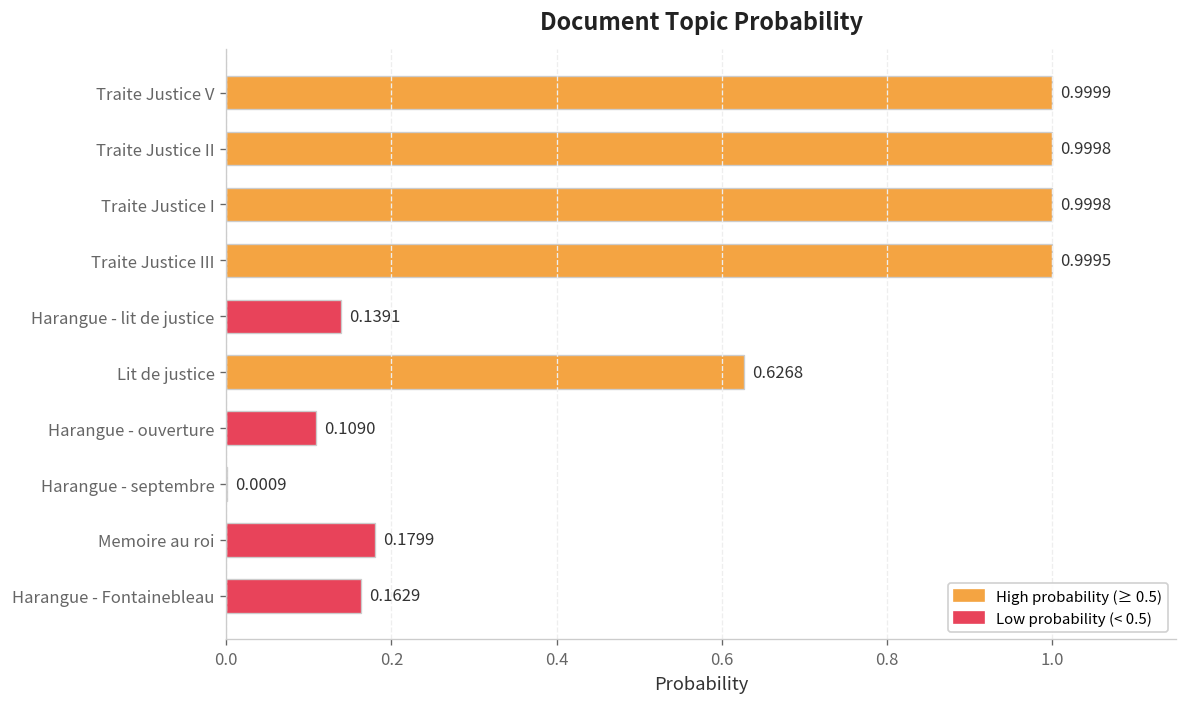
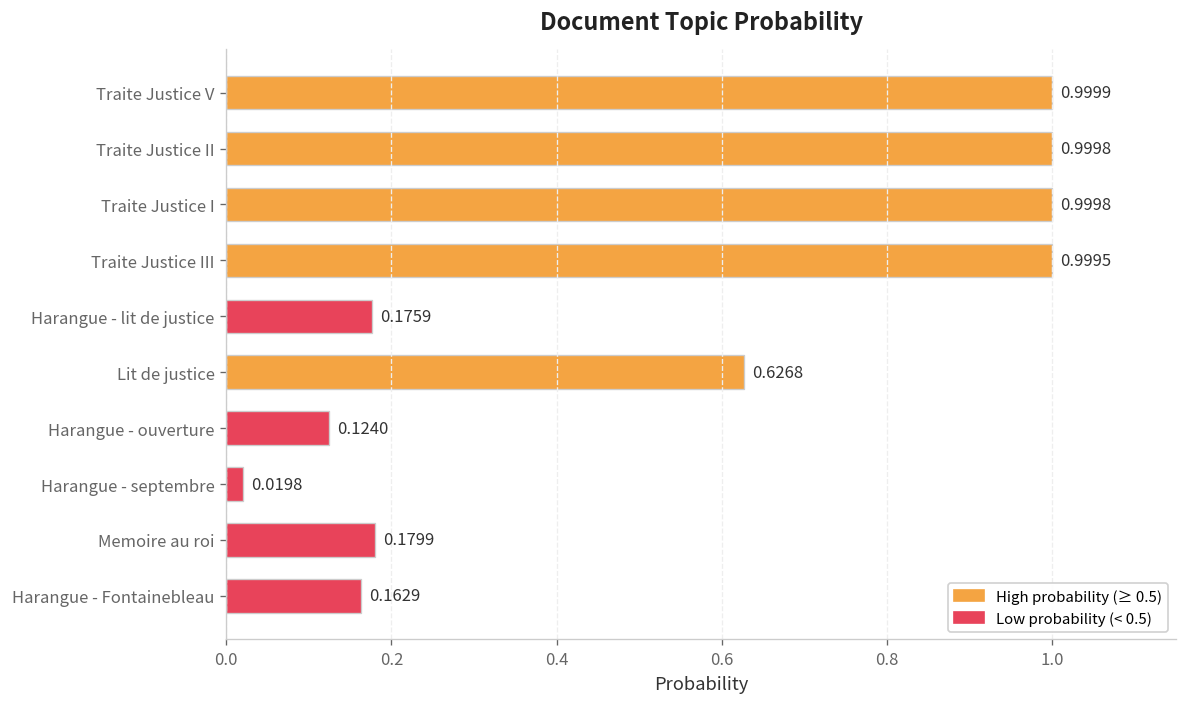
Harangue - lit de justice: 0.1391 -> 0.1759
Harangue - ouverture: 0.1090 -> 0.1240
Harangue - septembre: 0.0009 -> 0.0198
